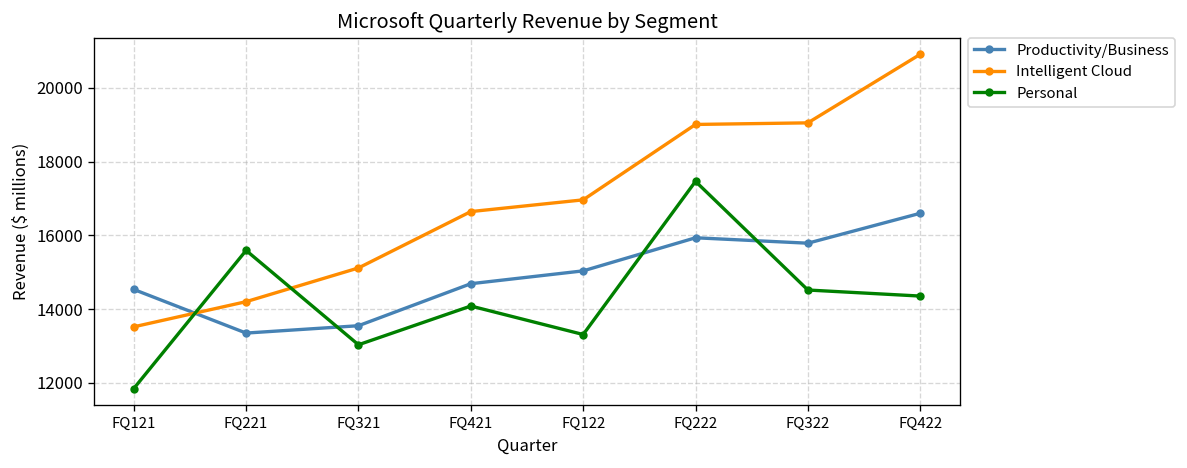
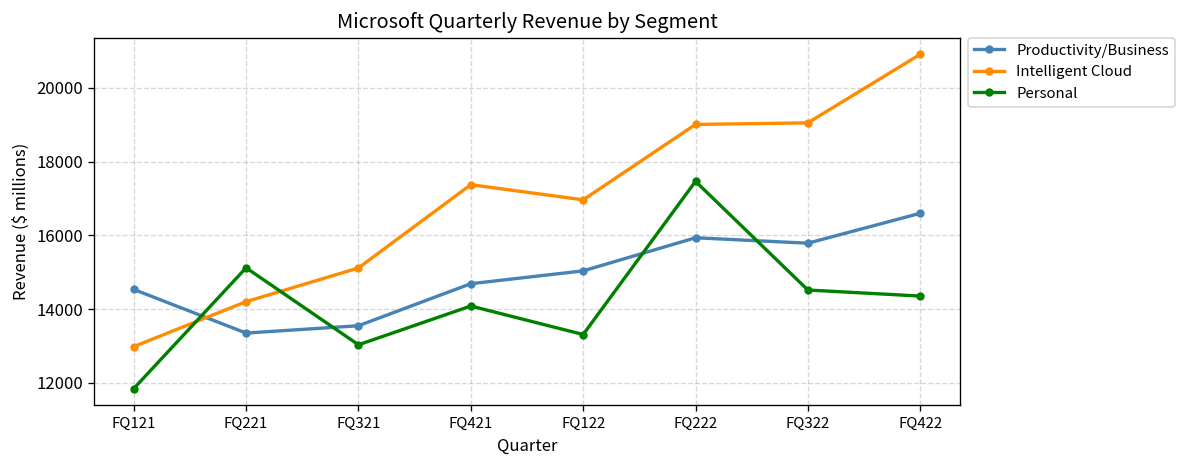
Intelligent Cloud, FQ121: 13500 -> 13000
Personal, FQ221: 15600 -> 15100
Intelligent Cloud, FQ421: 16600 -> 17400
